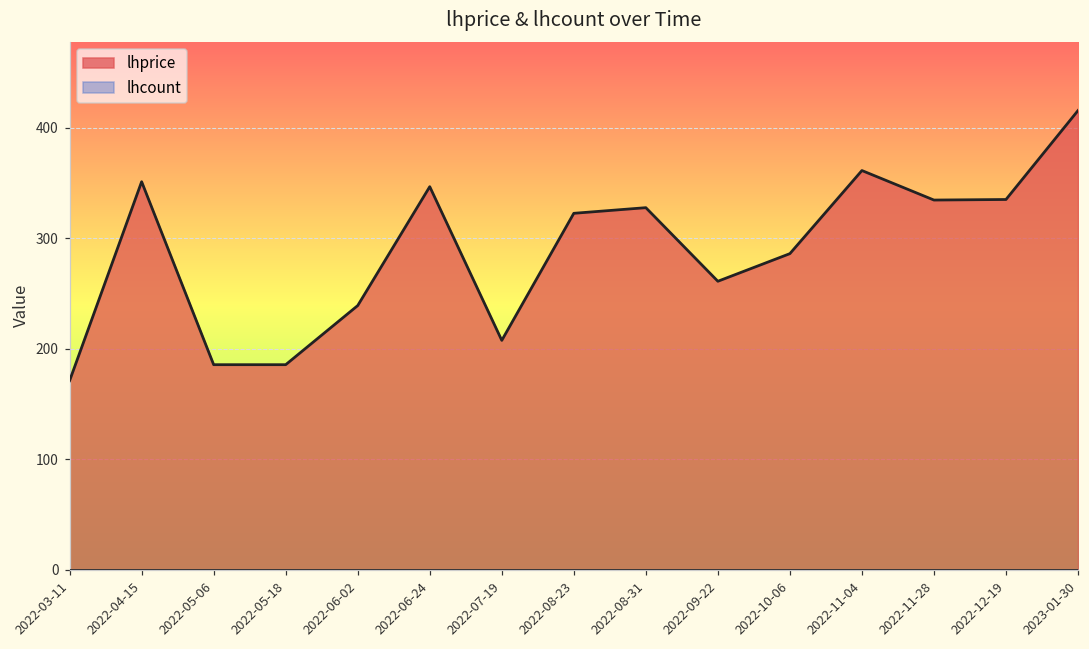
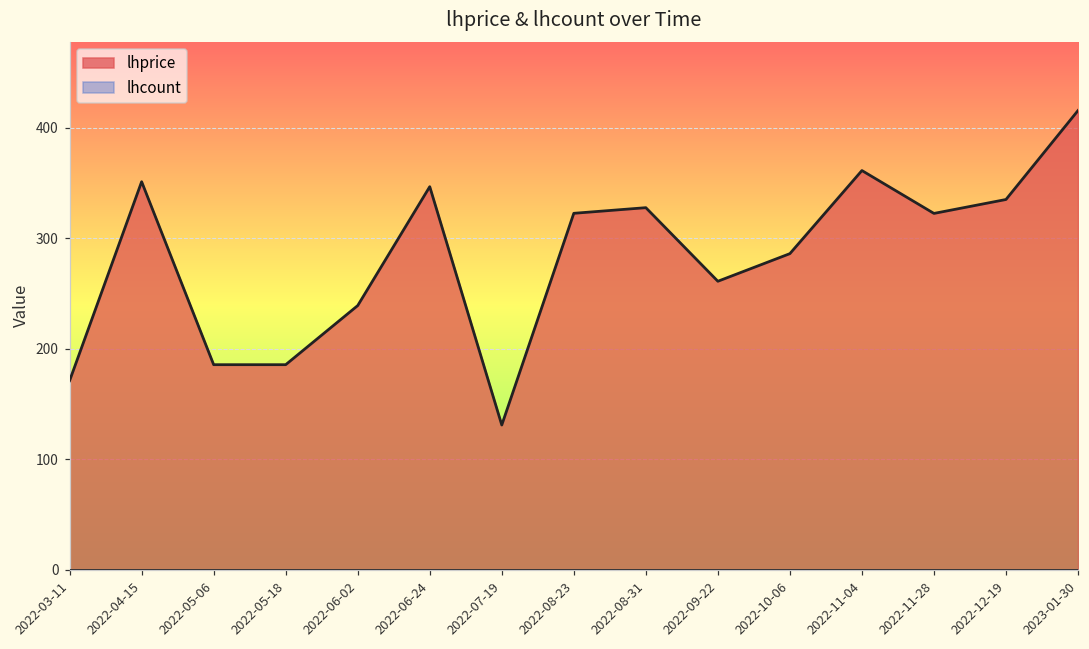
lhprice, 2022-07-19: 208 -> 131
lhprice, 2022-11-28: 335 -> 322
